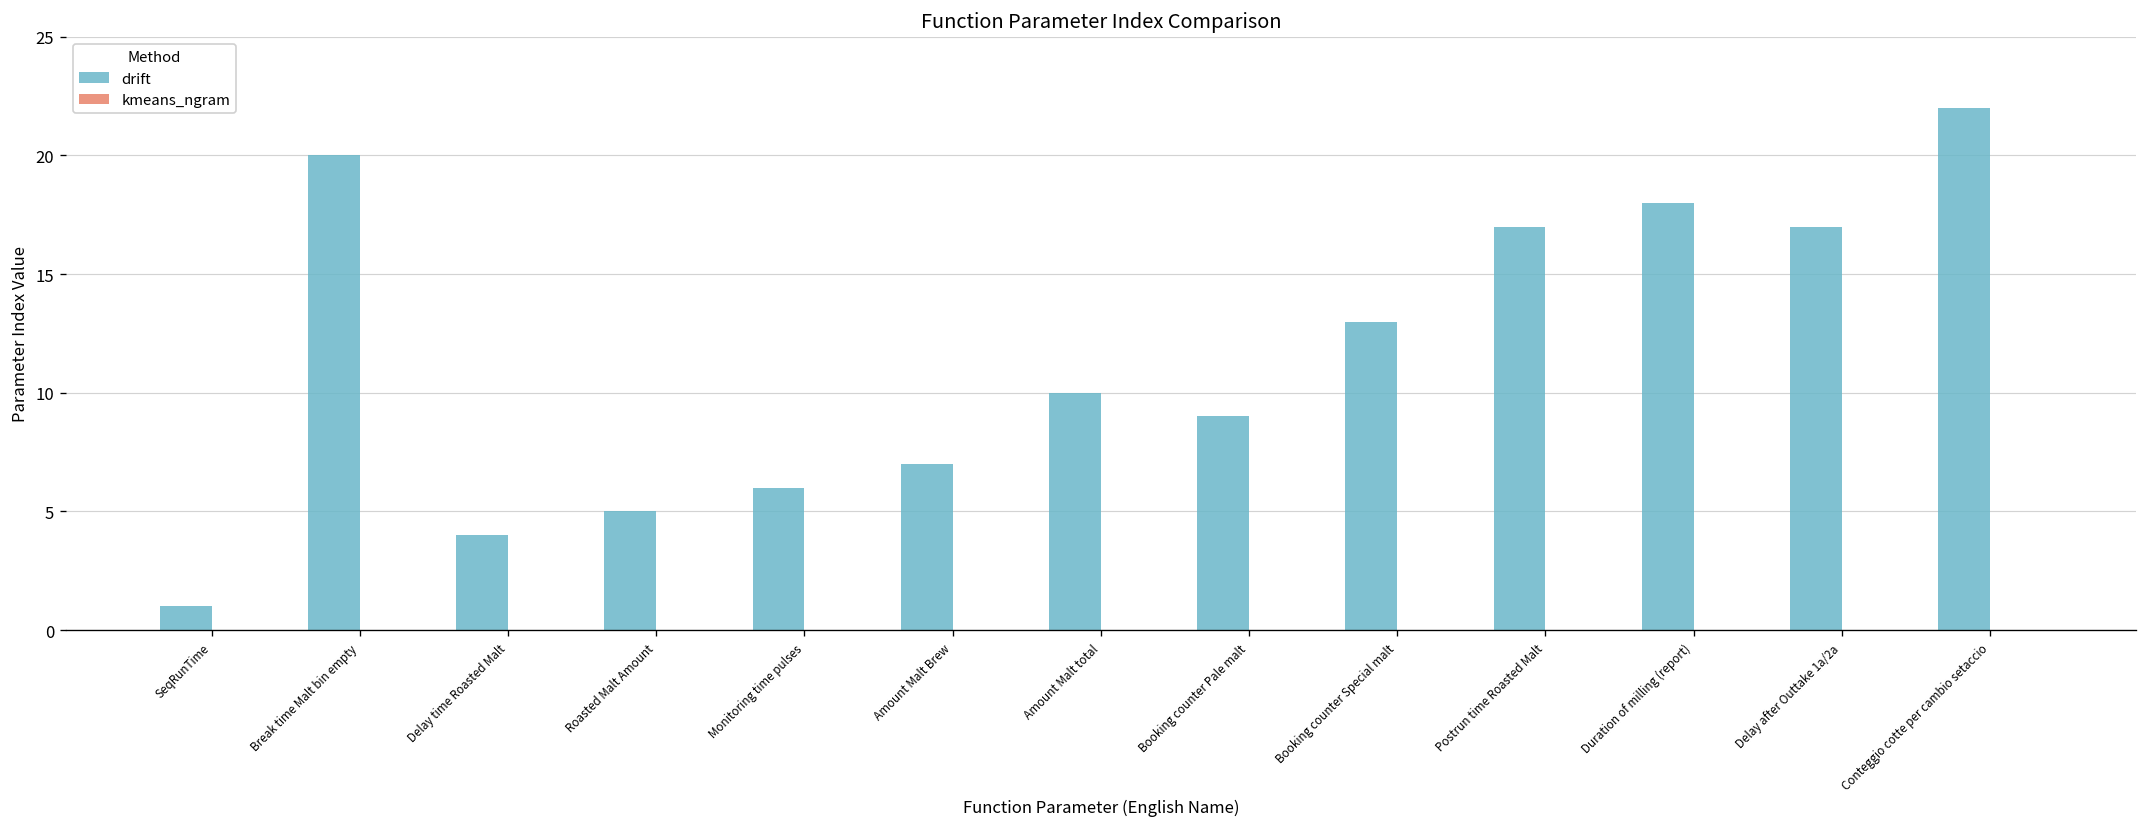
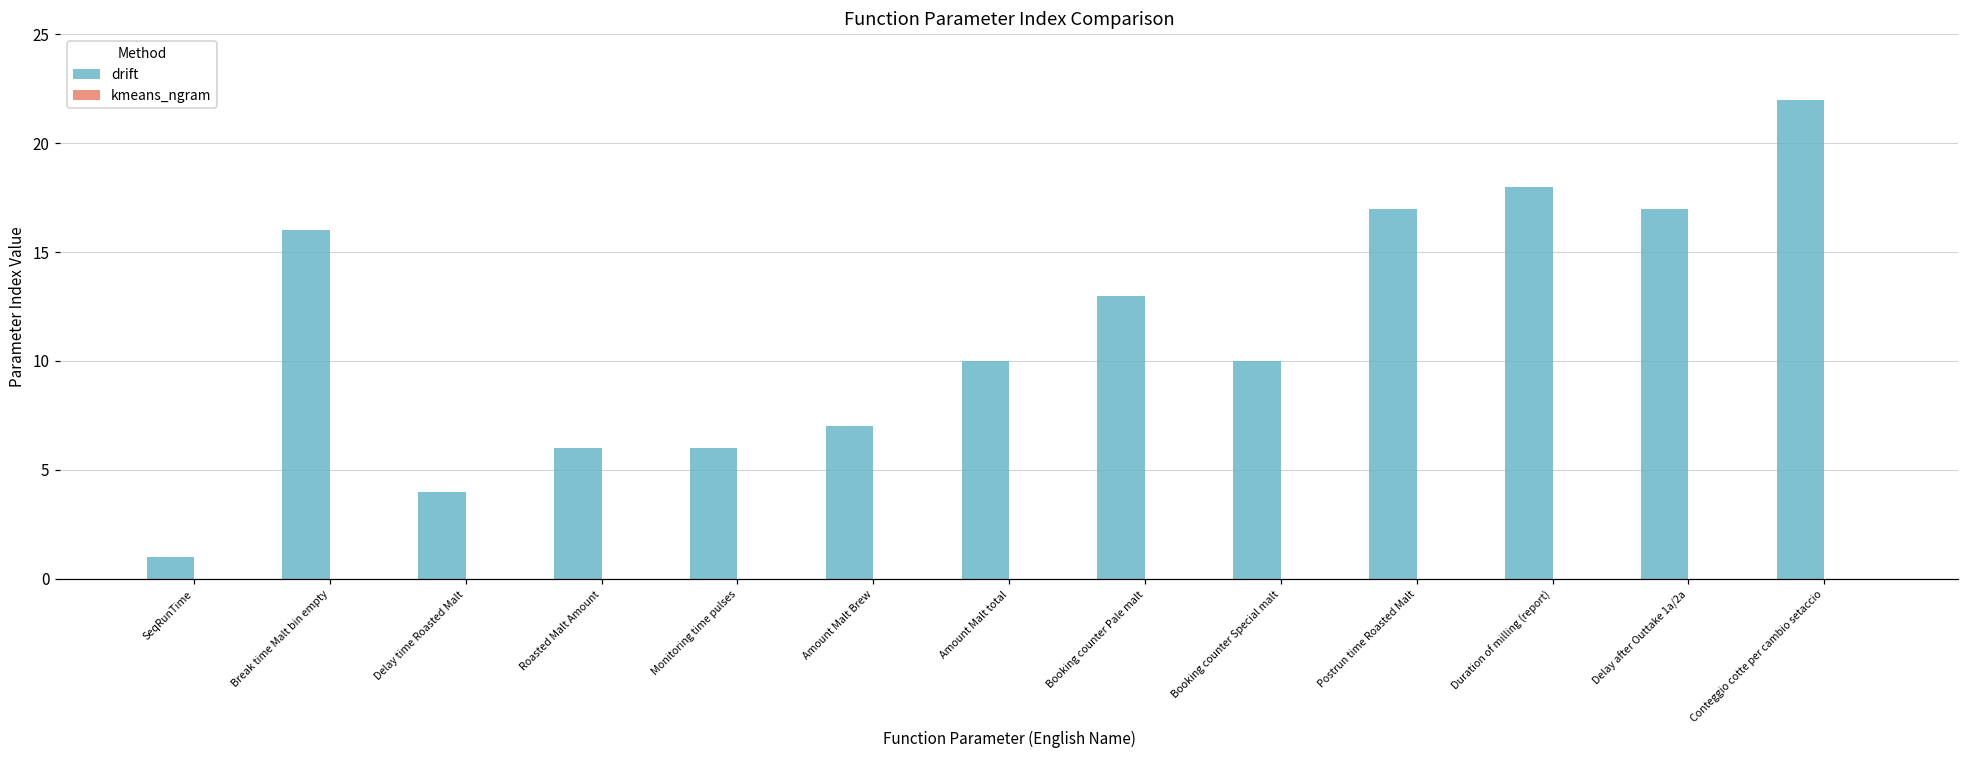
drift, Break time Malt bin empty: 20 -> 16
drift, Roasted Malt Amount: 5 -> 6
drift, Booking counter Pale malt: 9 -> 13
drift, Booking counter Special malt: 13 -> 10
